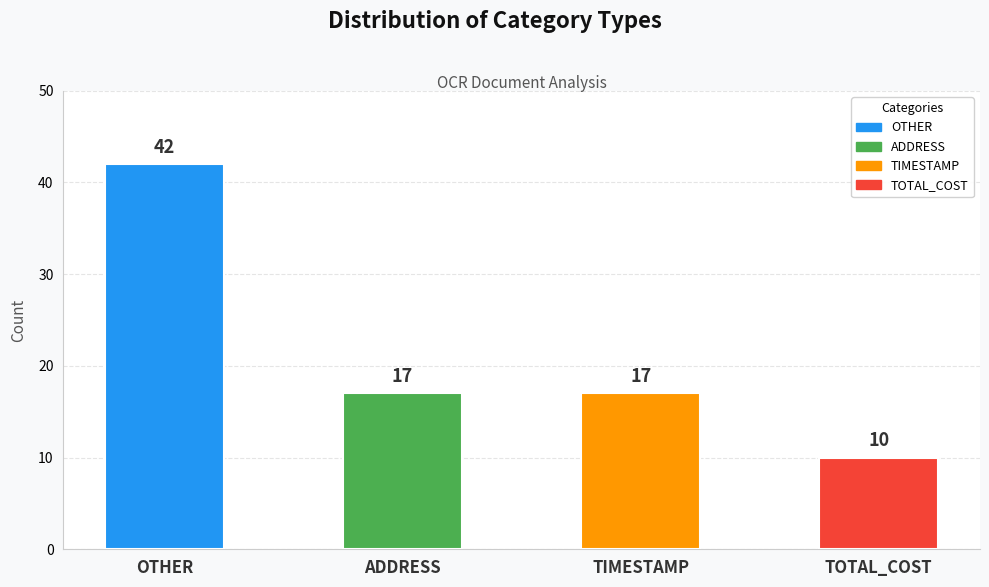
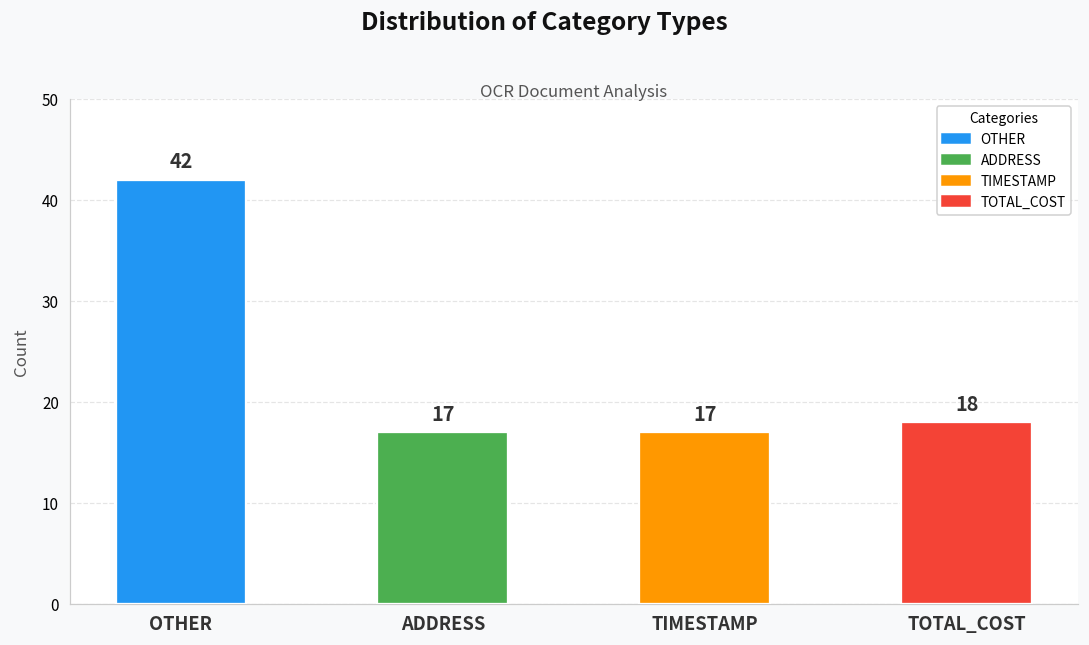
TOTAL_COST: 10 -> 18
